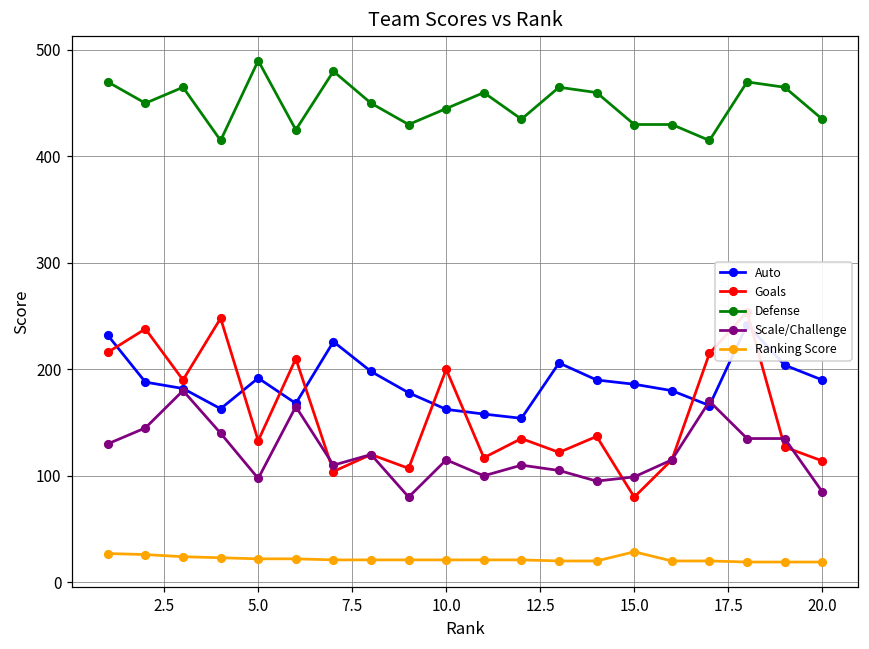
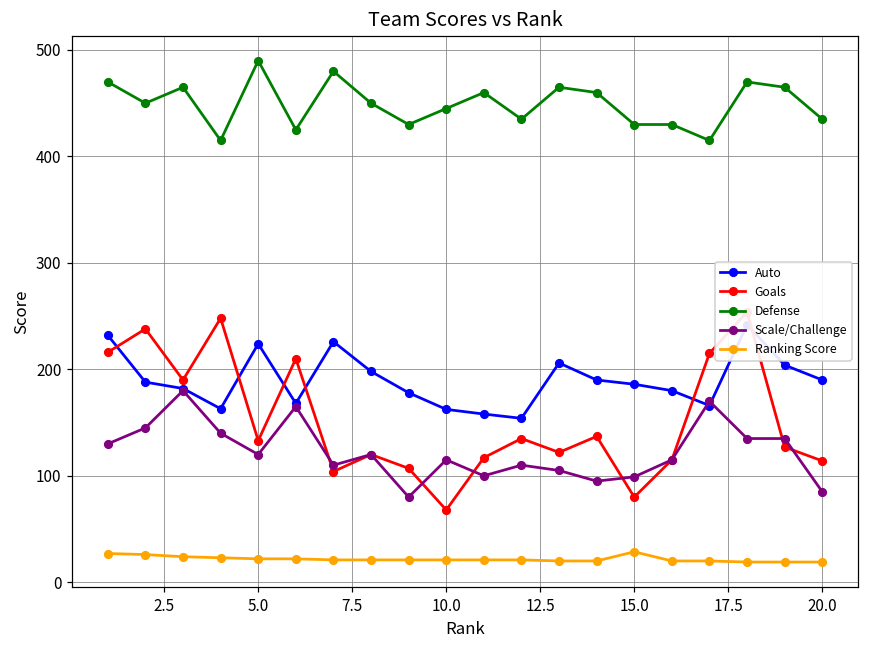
Auto, 5.0: 190 -> 220
Scale/Challenge, 5.0: 100 -> 120
Goals, 10.0: 200 -> 70
